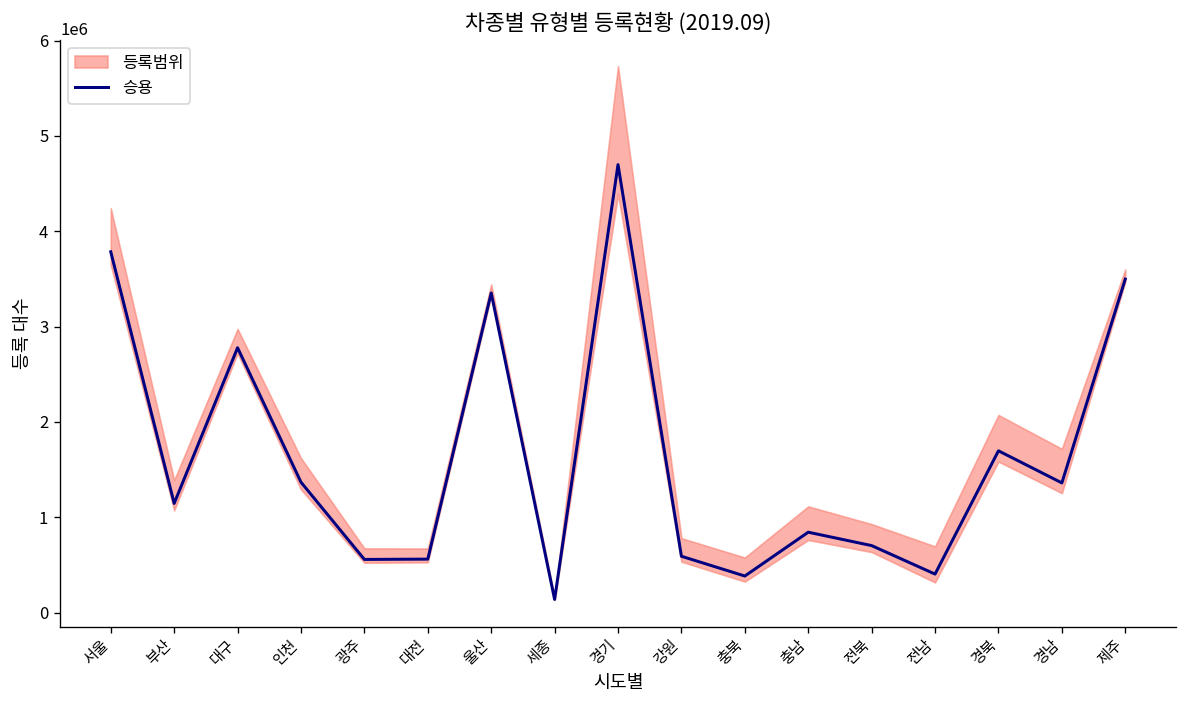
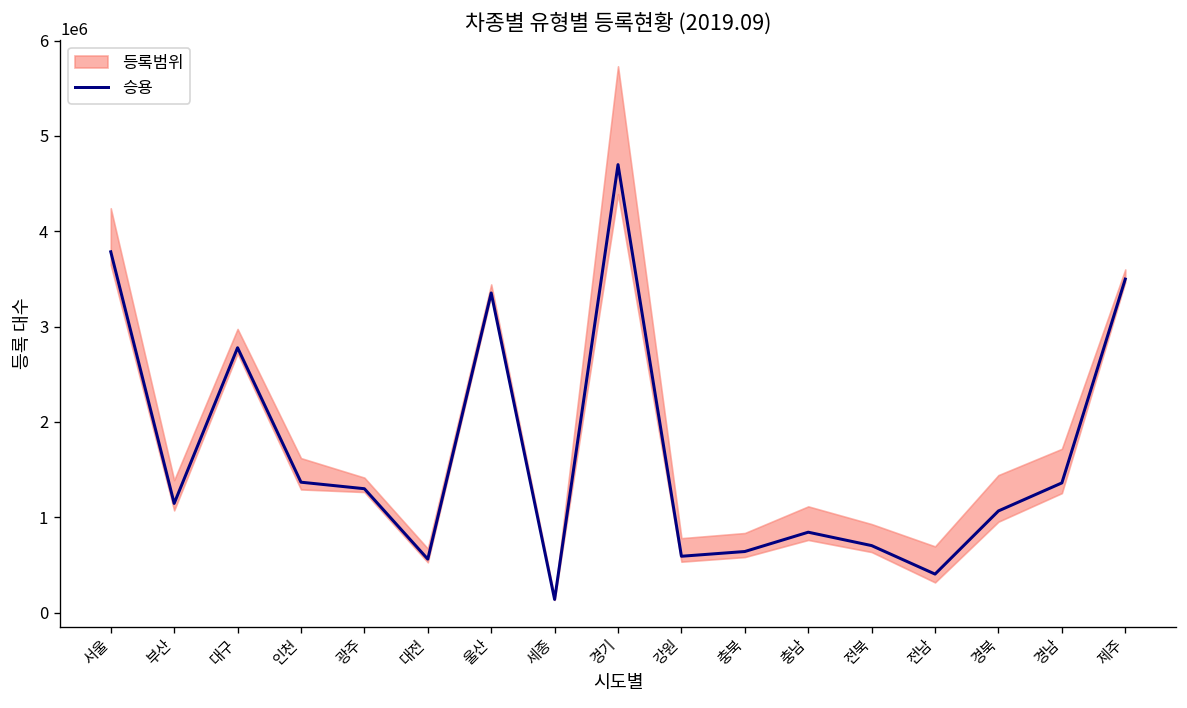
승용, 광주: 600000 -> 1300000
승용, 충북: 400000 -> 600000
승용, 경북: 1700000 -> 1100000
